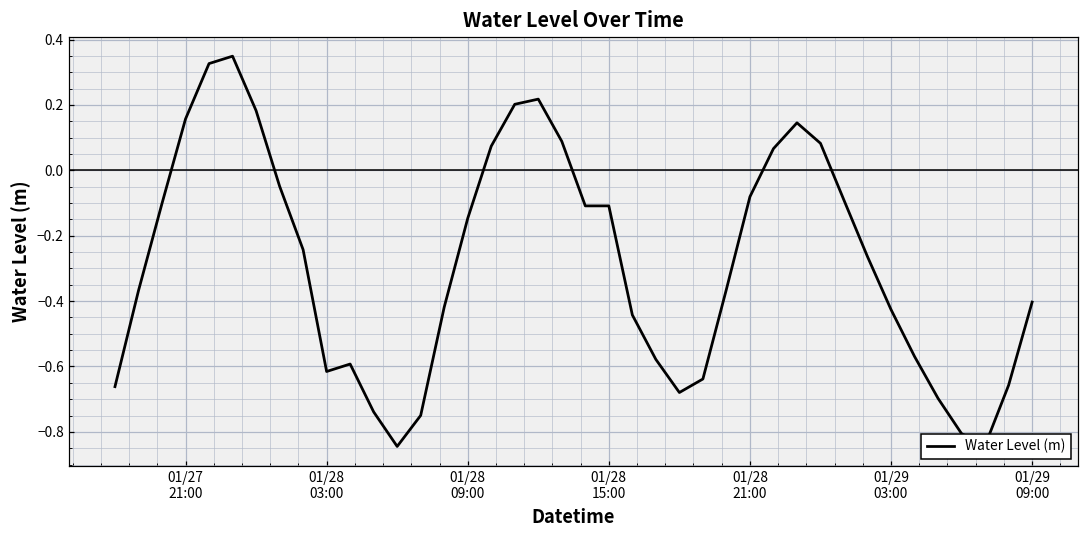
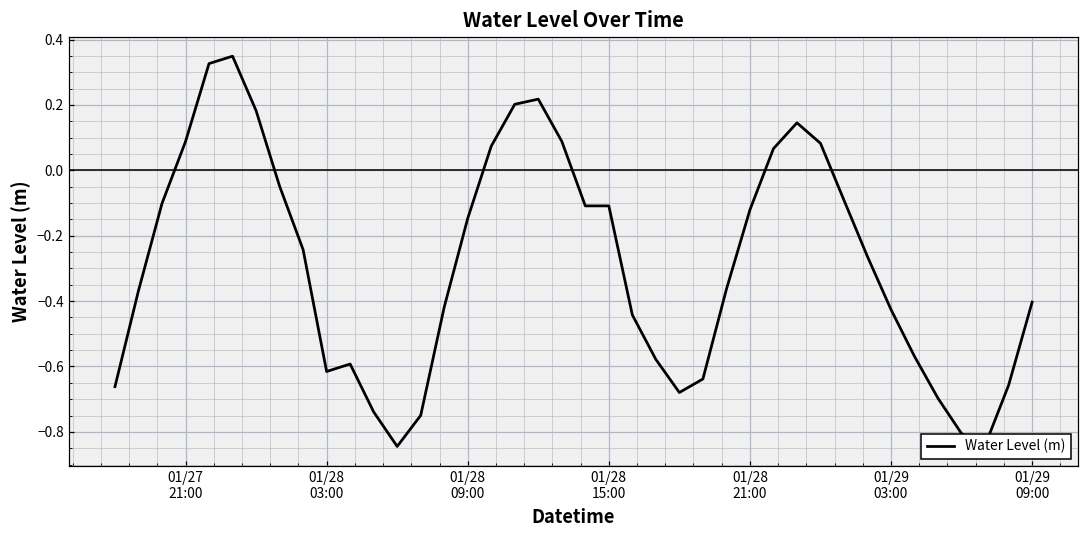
01/27 21:00: 0.16 -> 0.09
01/28 21:00: -0.08 -> -0.12
